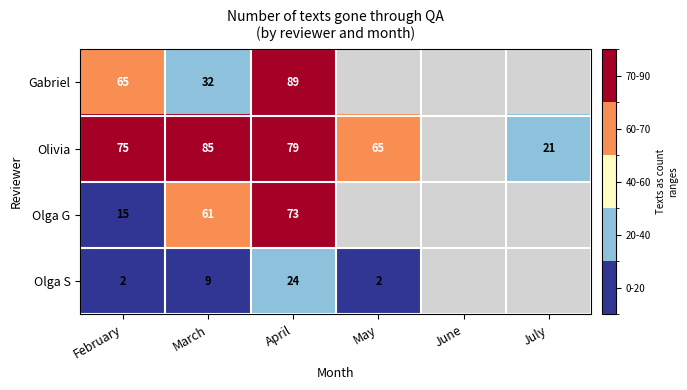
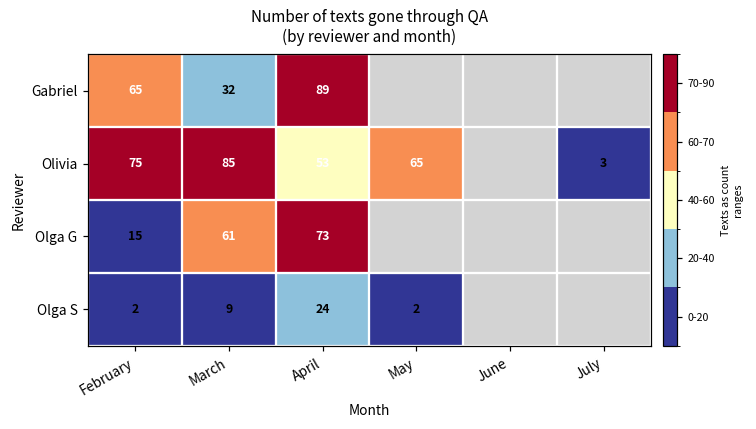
Olivia, April: 79 -> 53
Olivia, July: 21 -> 3
